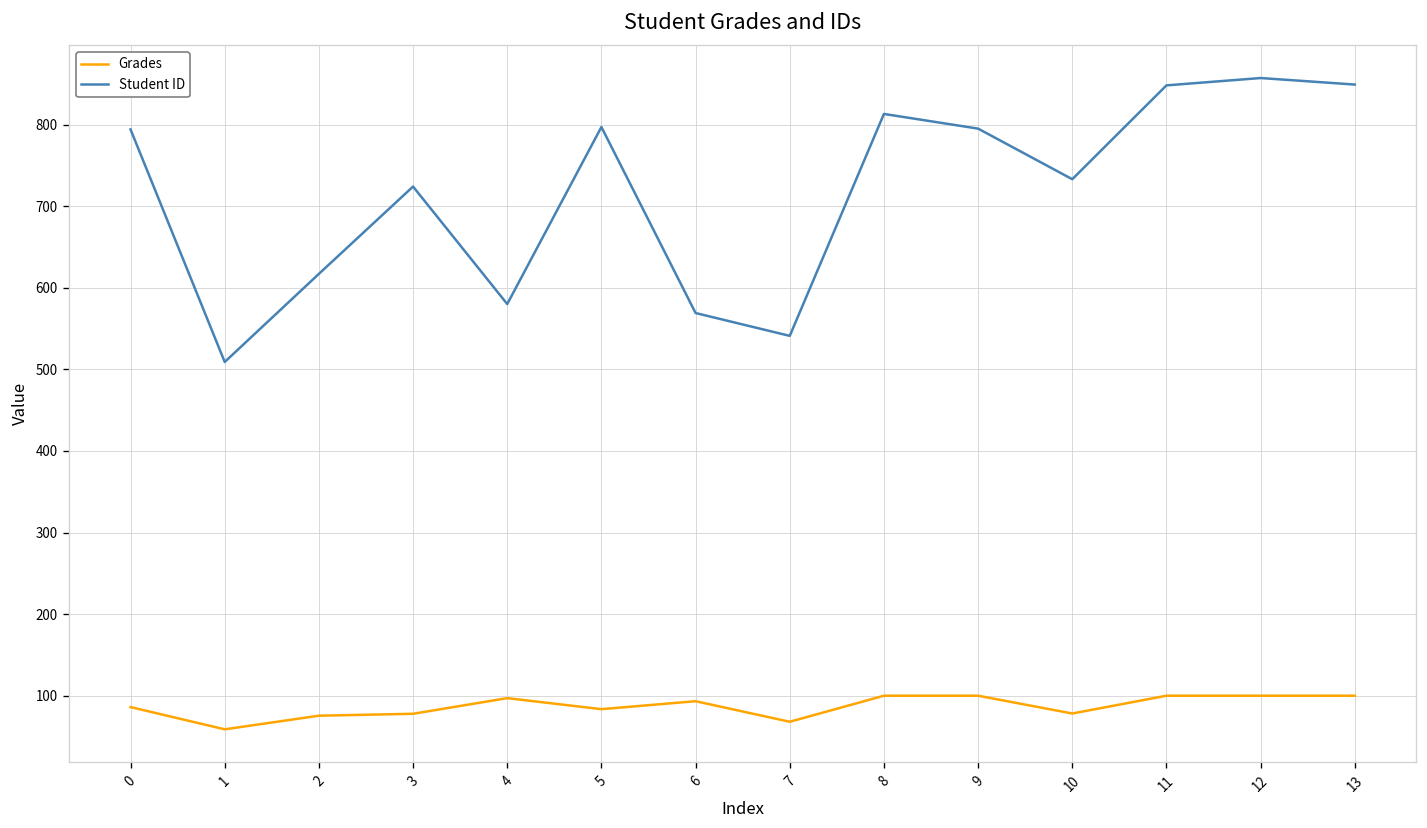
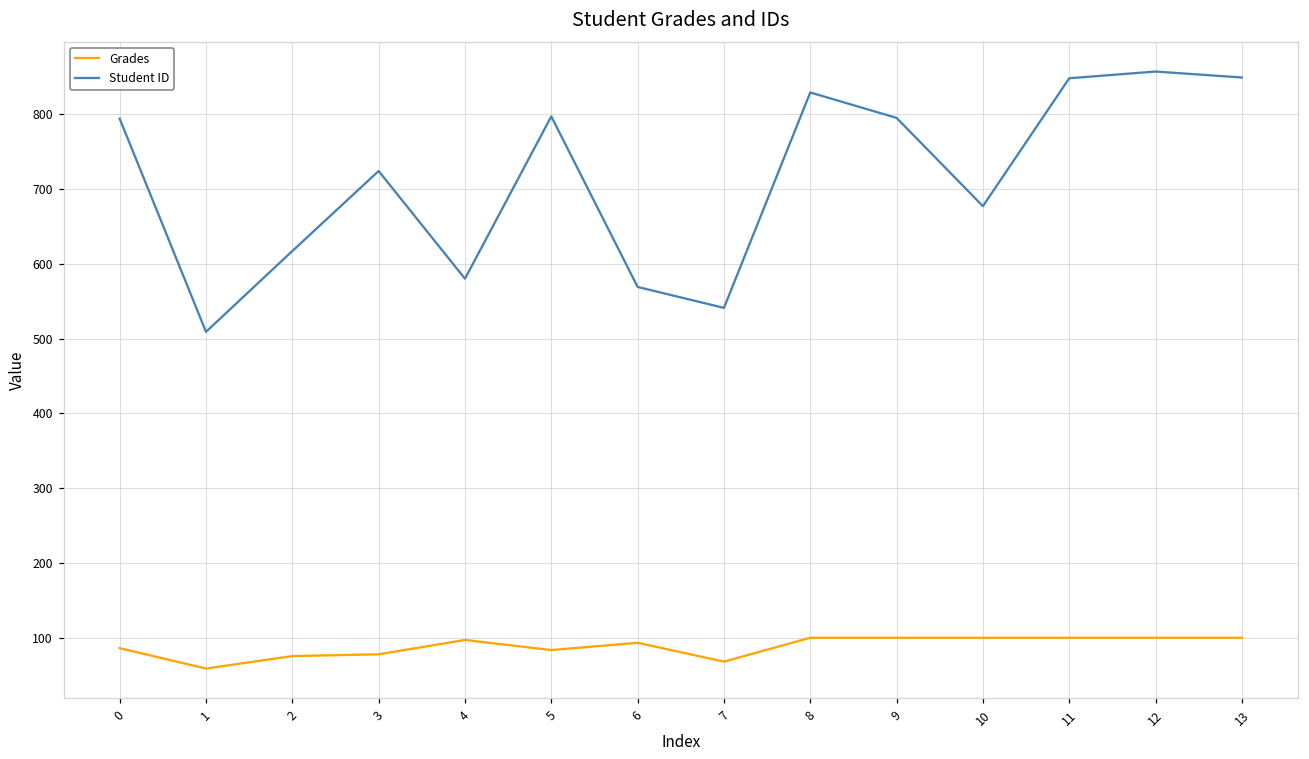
Student ID, 8: 810 -> 830
Grades, 10: 80 -> 100
Student ID, 10: 730 -> 680
